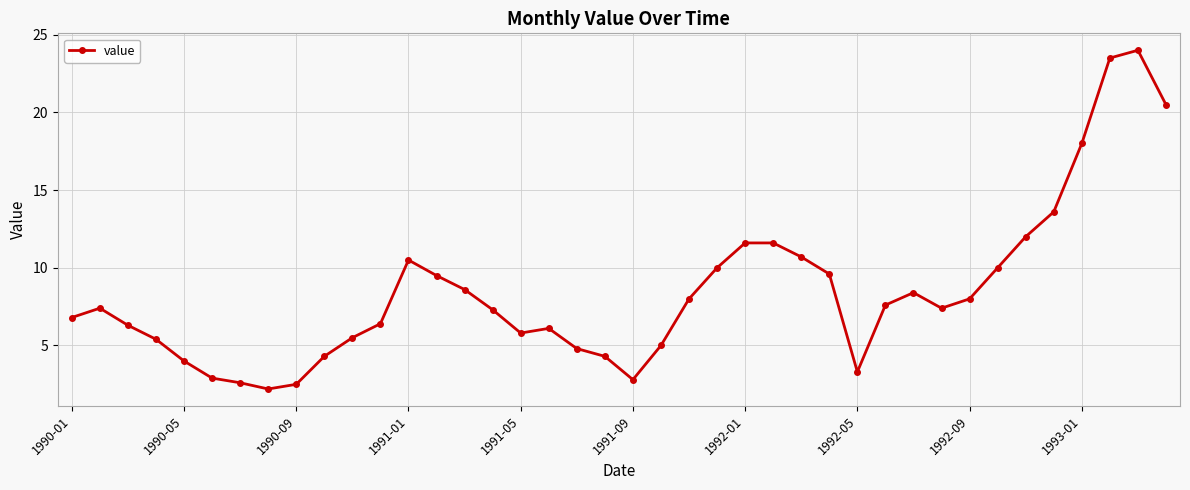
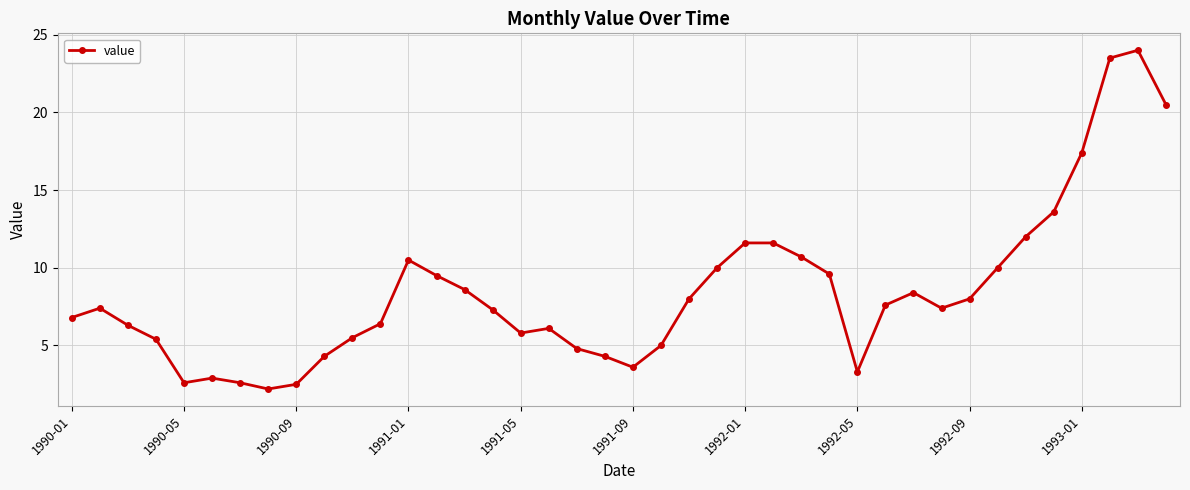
1990-05: 4.0 -> 2.6
1991-09: 2.8 -> 3.6
1993-01: 18.0 -> 17.4
